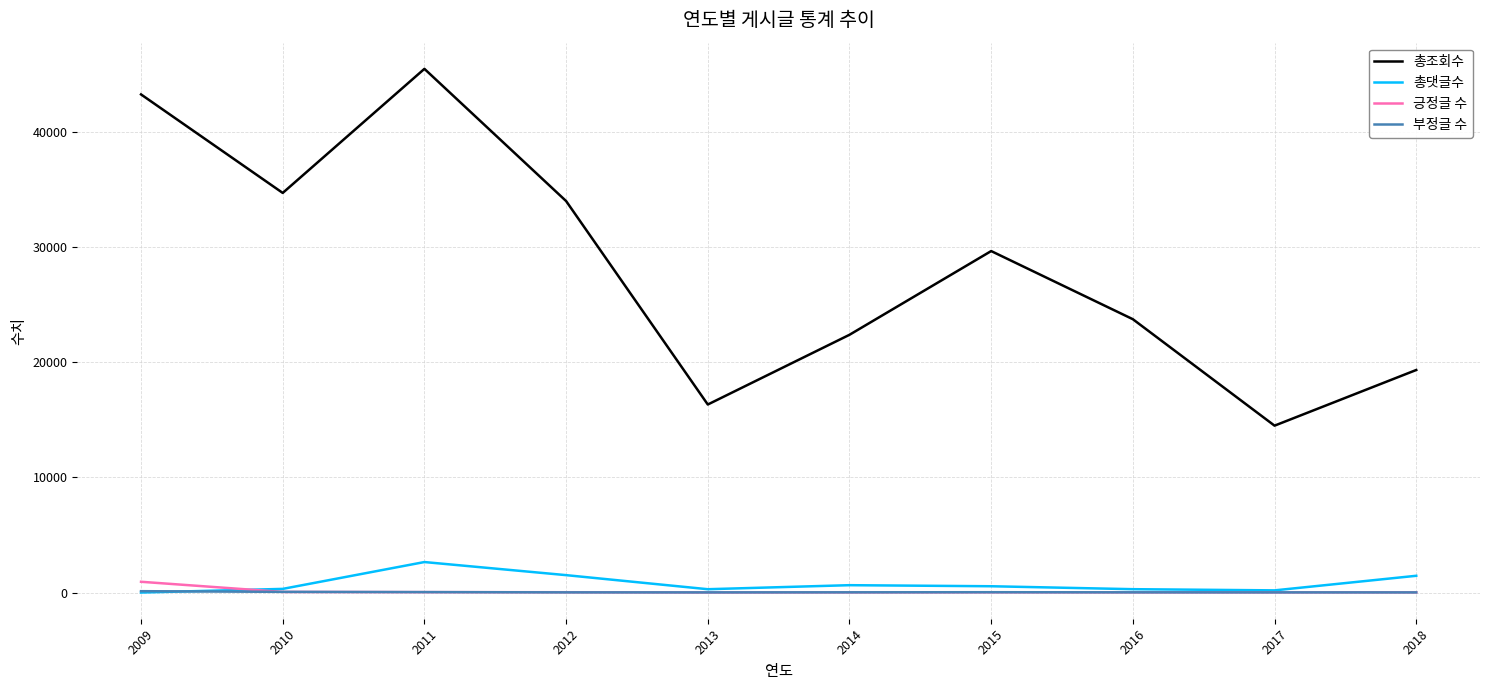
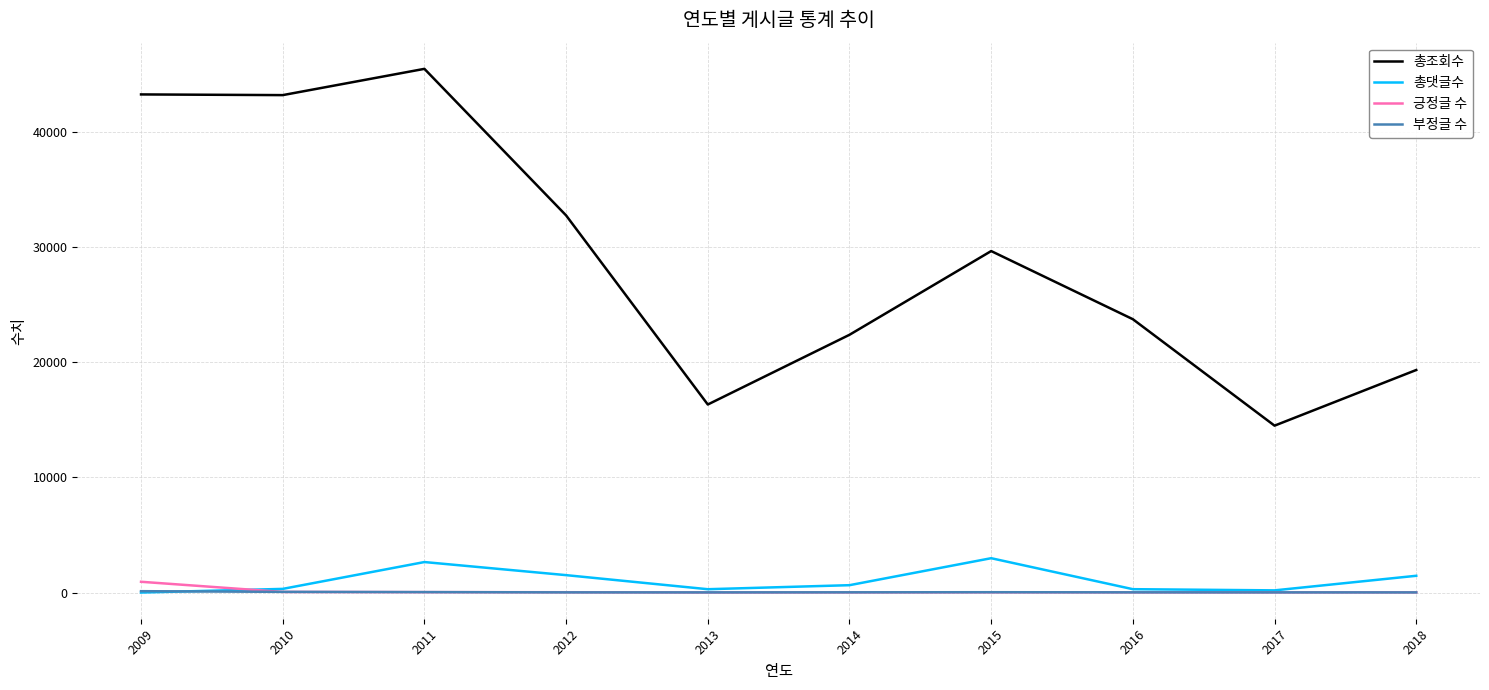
총조회수, 2010: 34700 -> 43200
총조회수, 2012: 34000 -> 32700
총댓글수, 2015: 500 -> 3000
